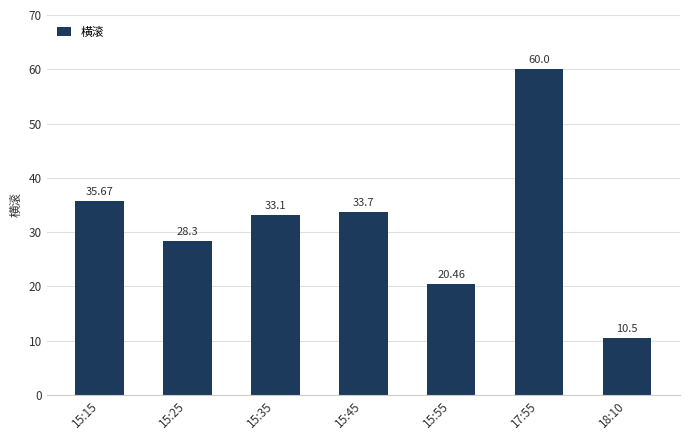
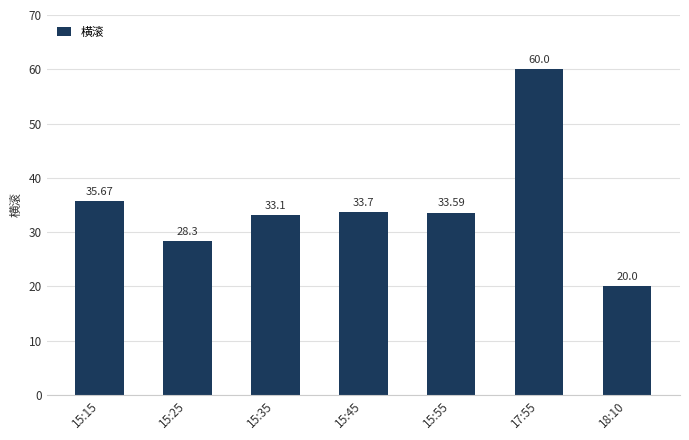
15:55: 20.46 -> 33.59
18:10: 10.5 -> 20.0
